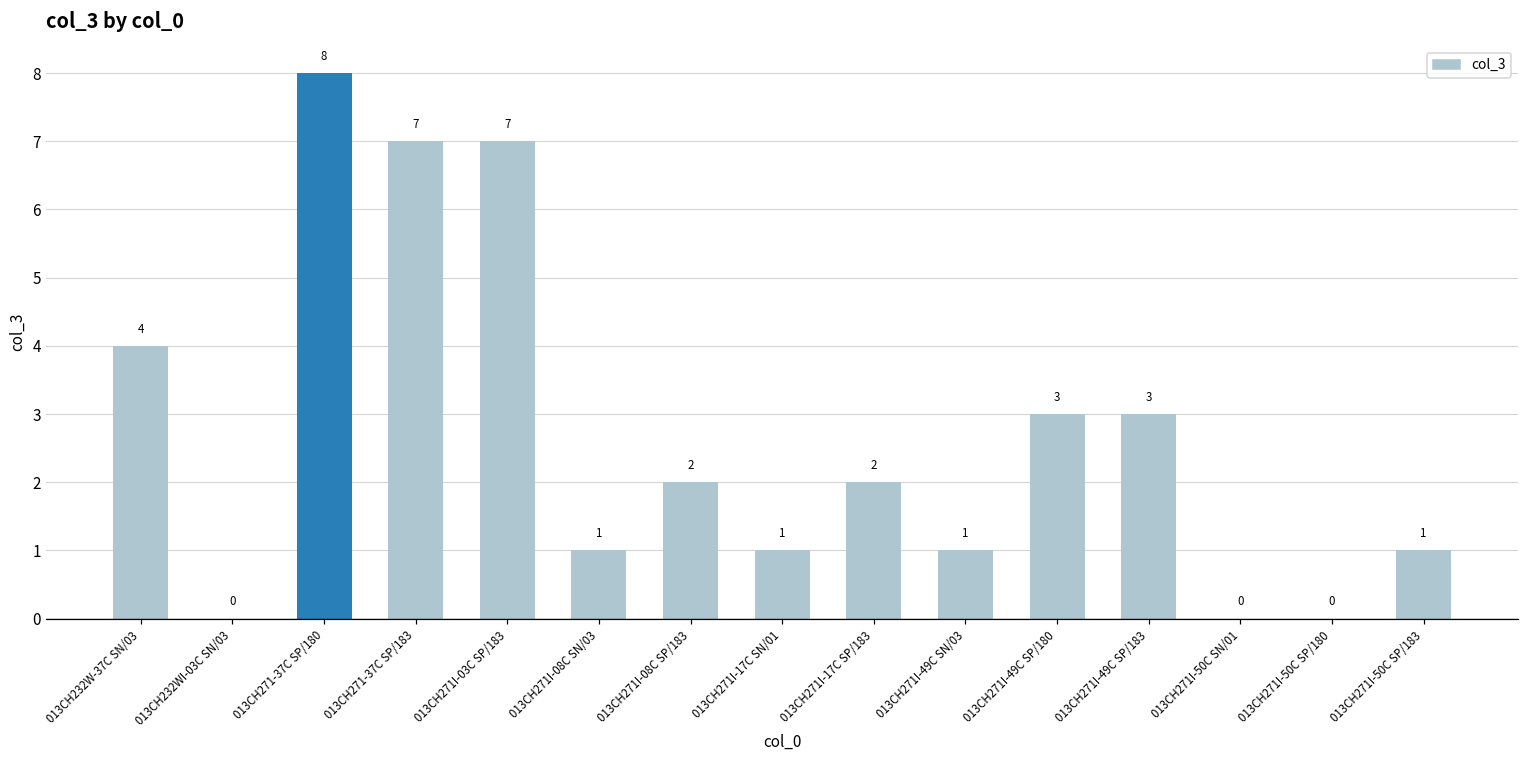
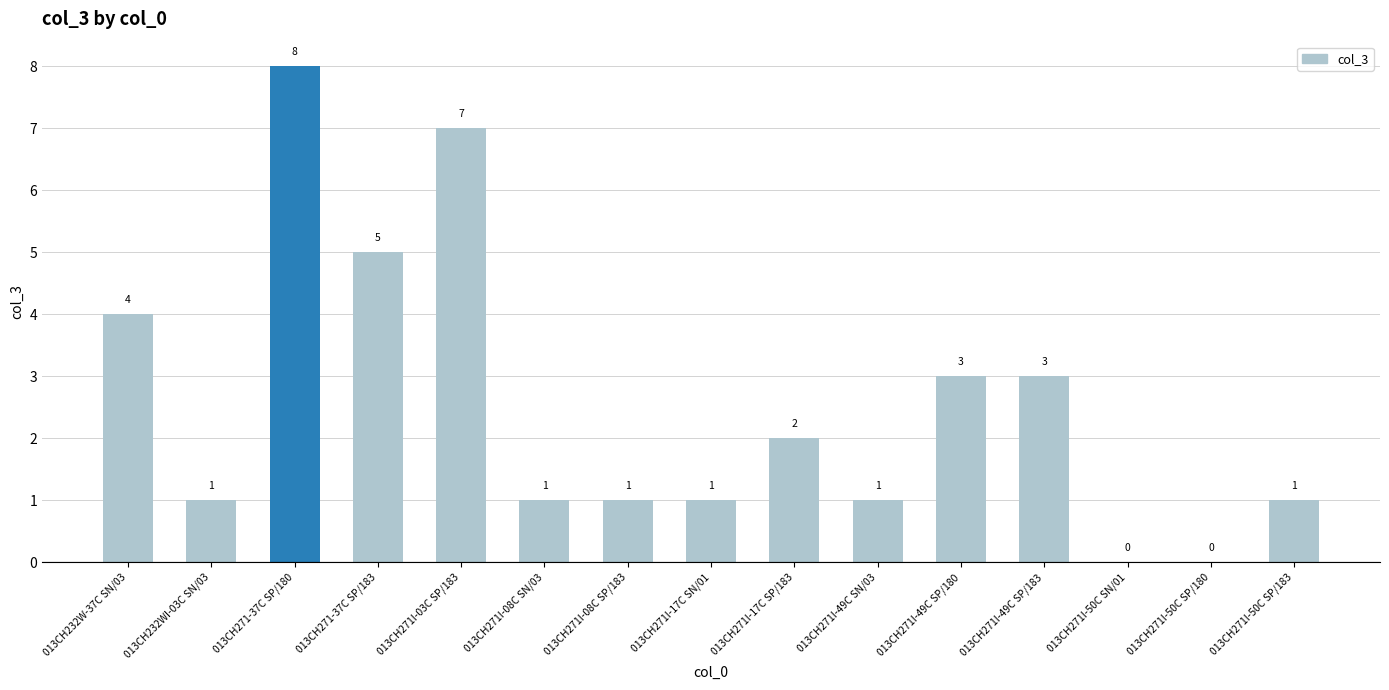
013CH232WI-03C SN/03: 0 -> 1
013CH271-37C SP/183: 7 -> 5
013CH271I-08C SP/183: 2 -> 1
